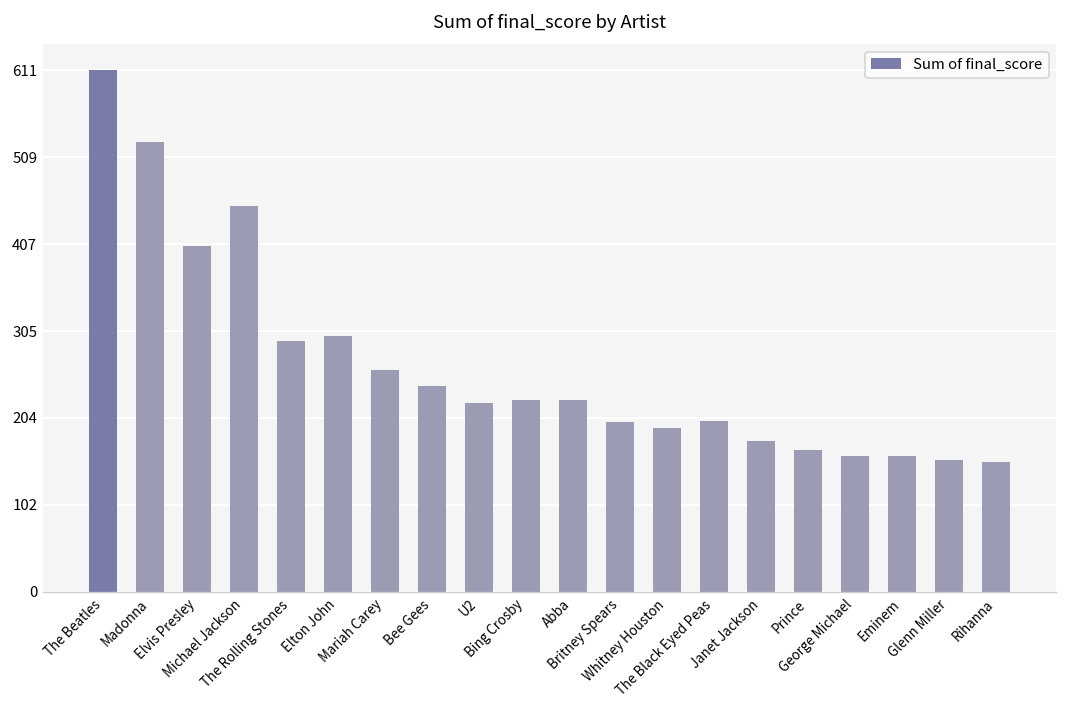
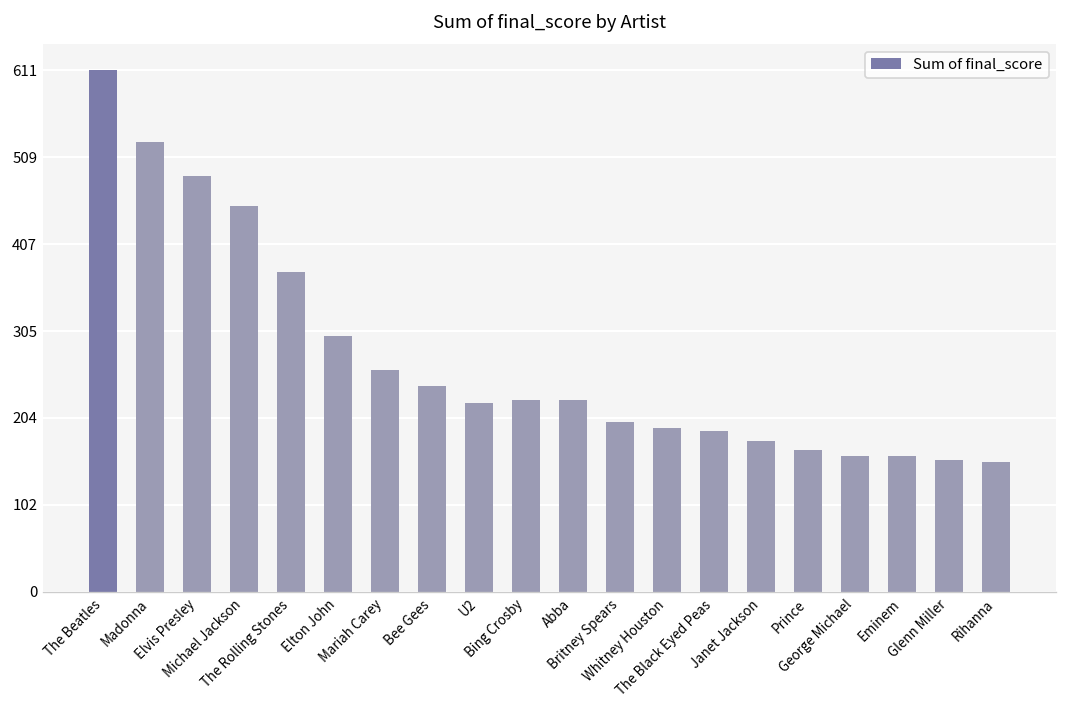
Elvis Presley: 410 -> 490
The Rolling Stones: 290 -> 370
The Black Eyed Peas: 200 -> 190
